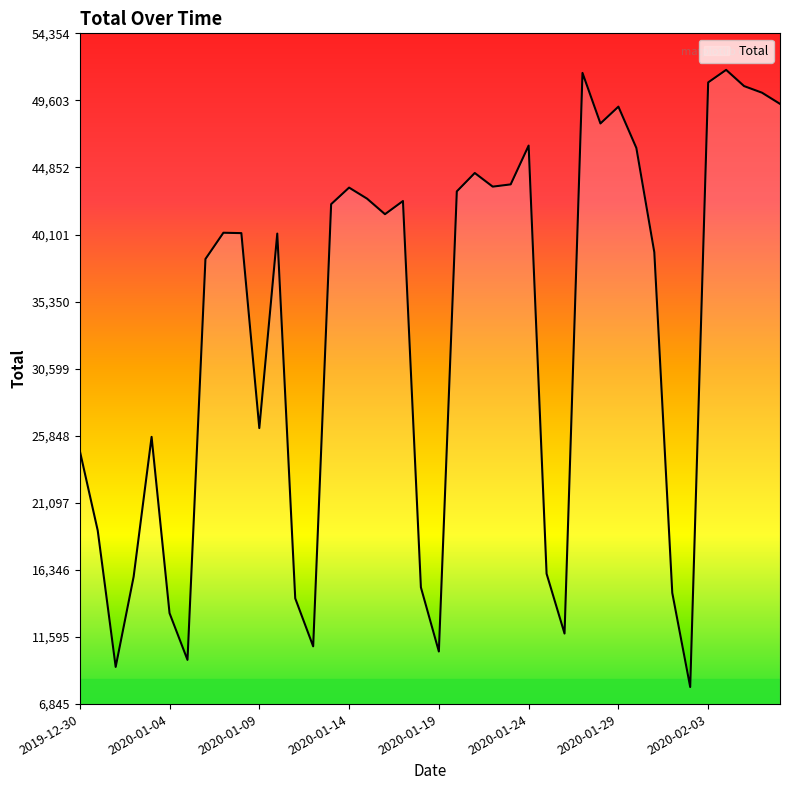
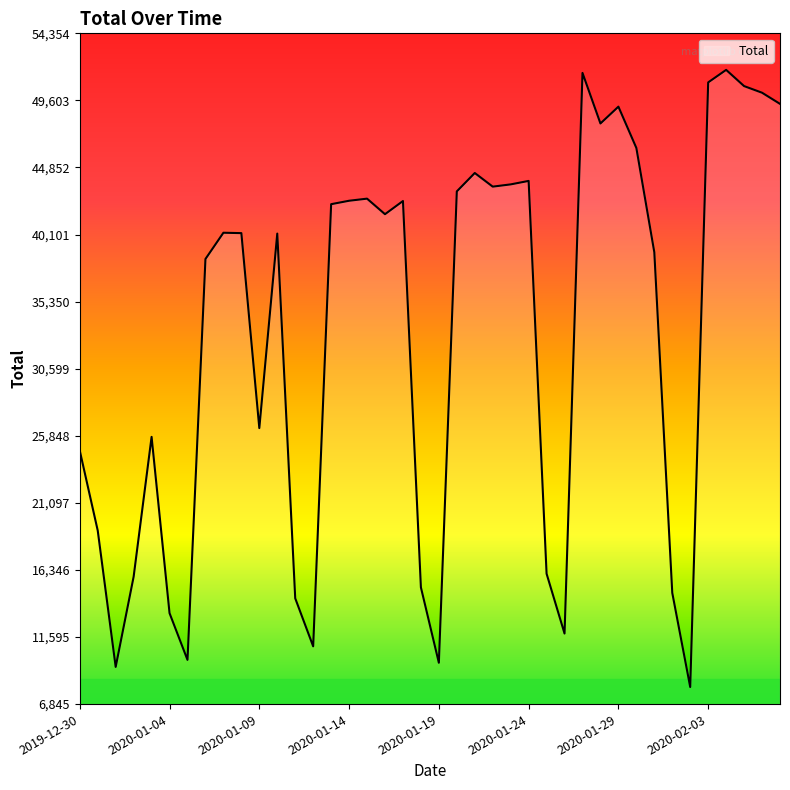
2020-01-14: 43,400 -> 42,500
2020-01-19: 10,600 -> 9,800
2020-01-24: 46,400 -> 43,900
